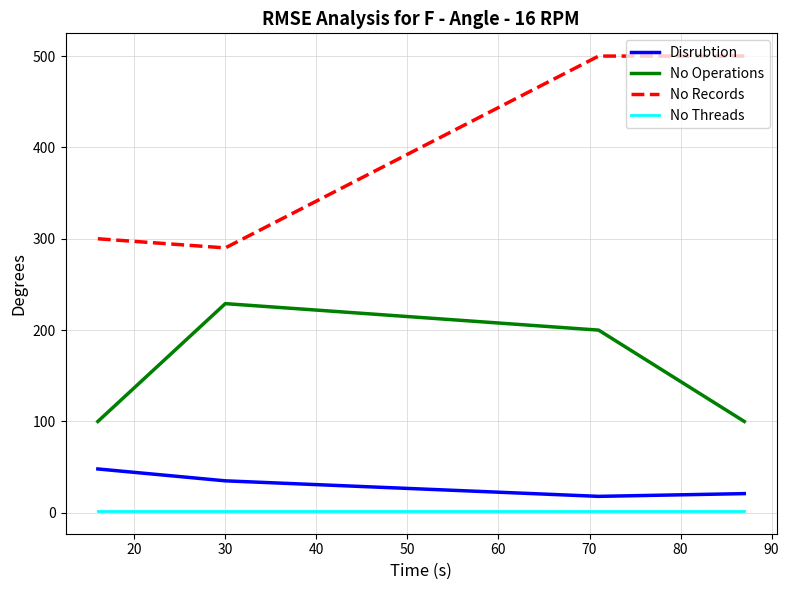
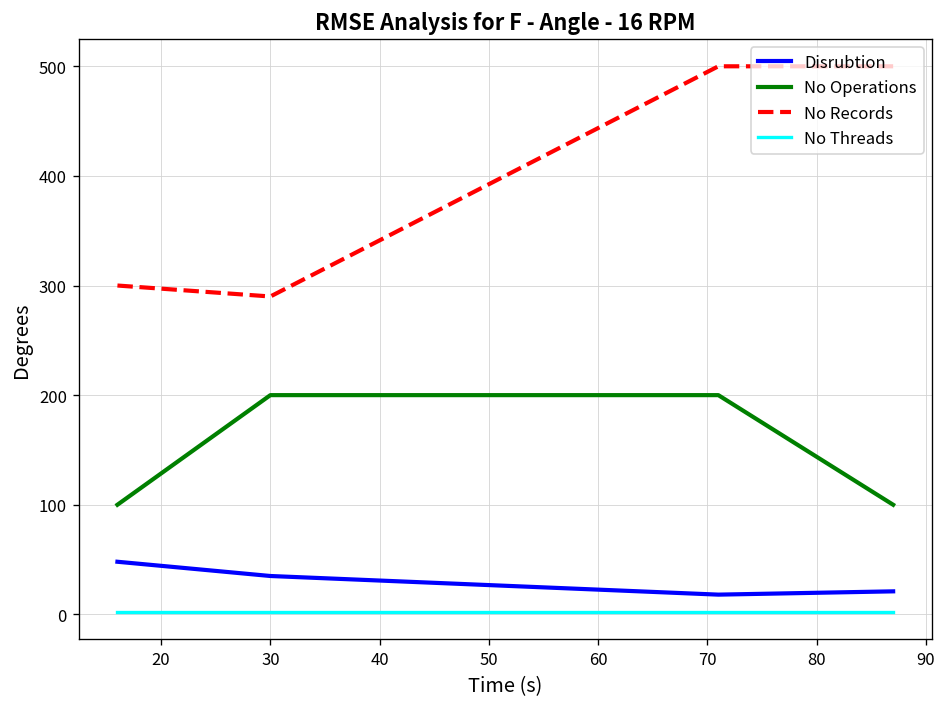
No Operations, 30: 230 -> 200
